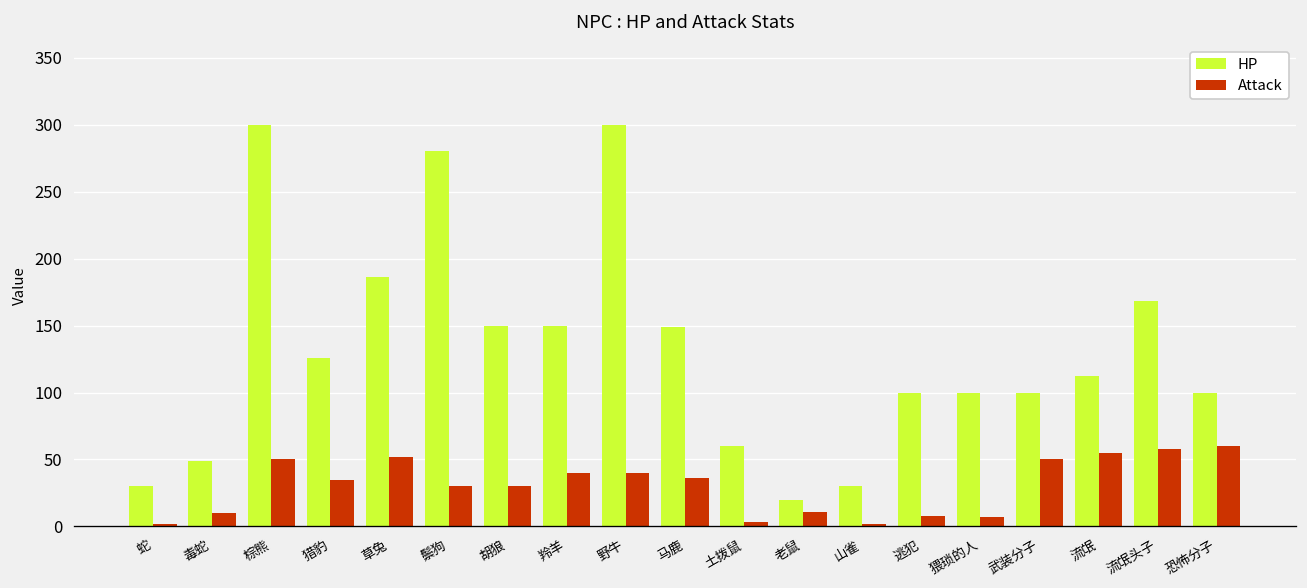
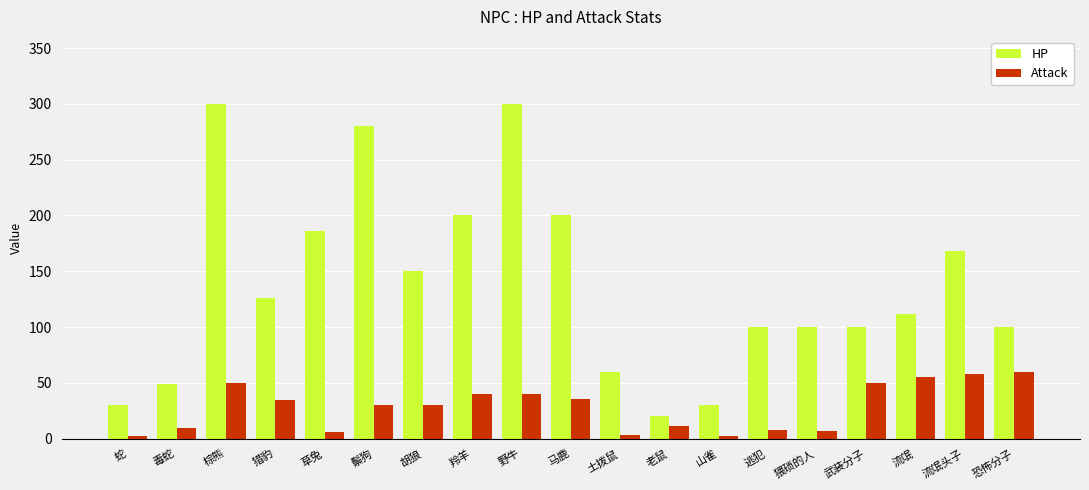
Attack, 草兔: 52 -> 6
HP, 羚羊: 150 -> 200
HP, 马鹿: 149 -> 200
